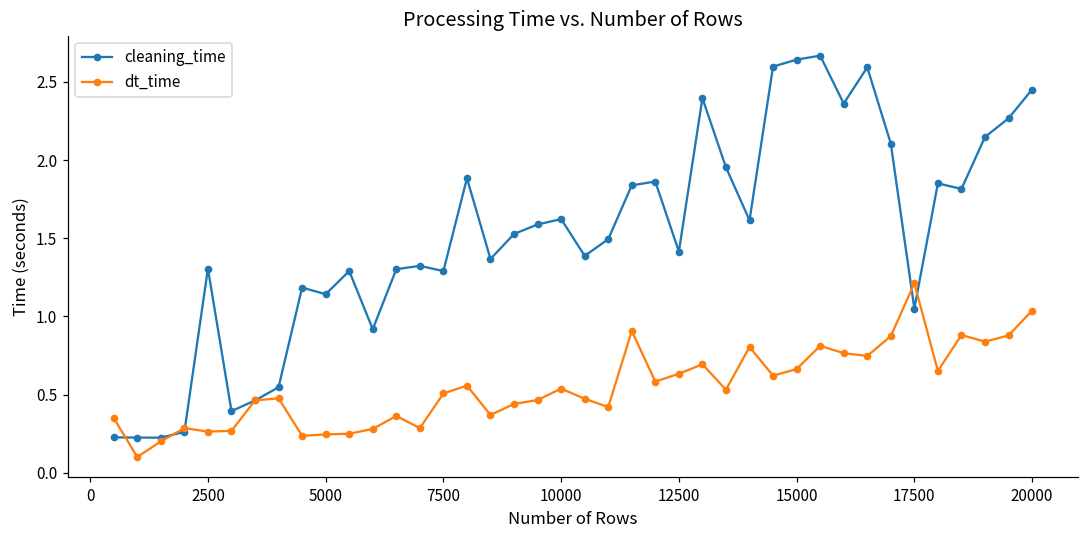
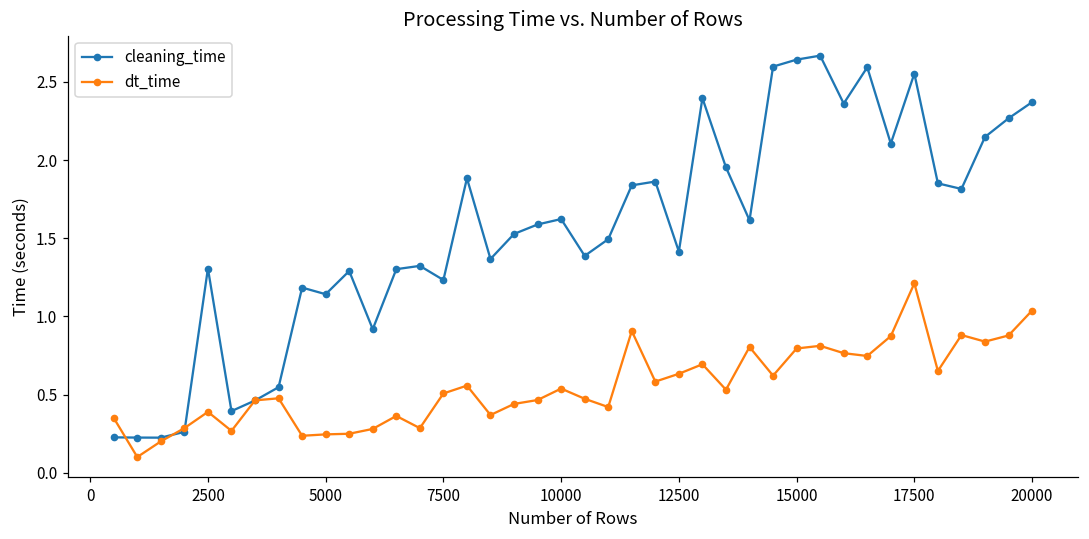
dt_time, 2500: 0.26 -> 0.39
cleaning_time, 7500: 1.29 -> 1.23
dt_time, 15000: 0.66 -> 0.79
cleaning_time, 17500: 1.05 -> 2.55
cleaning_time, 20000: 2.45 -> 2.37
